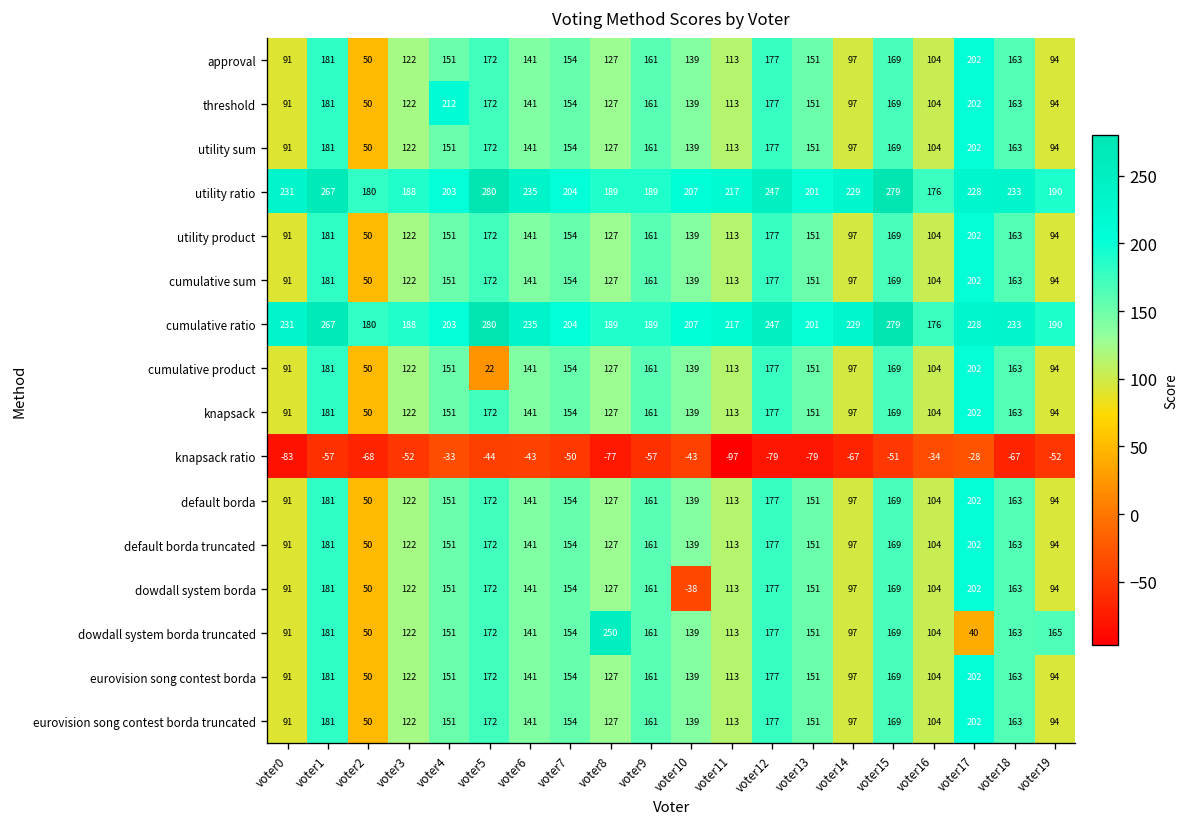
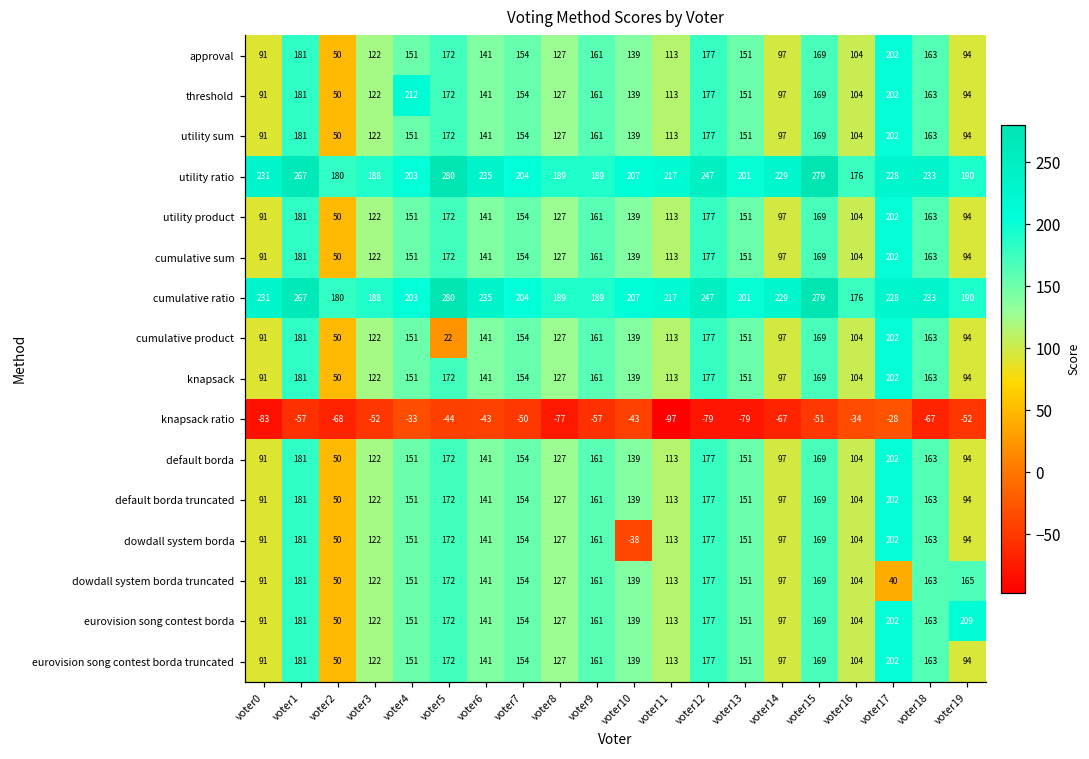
dowdall system borda truncated, voter8: 250 -> 127
eurovision song contest borda, voter19: 94 -> 209
